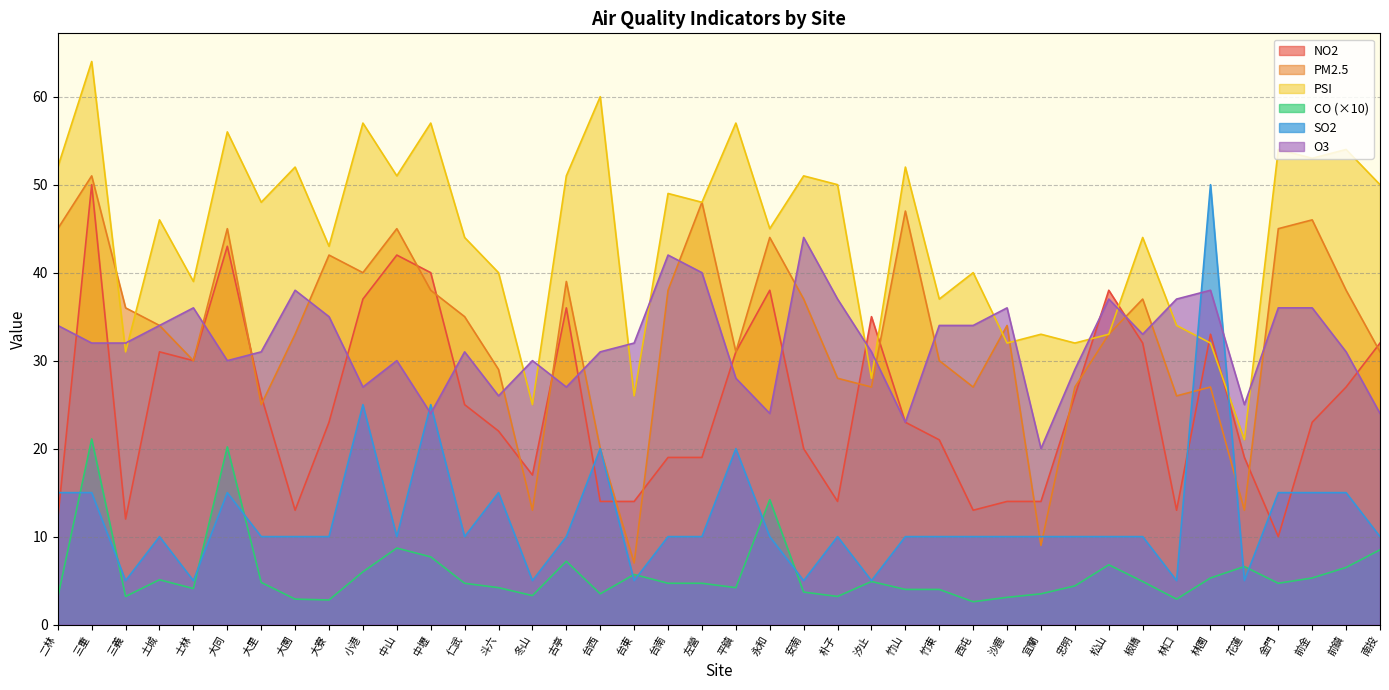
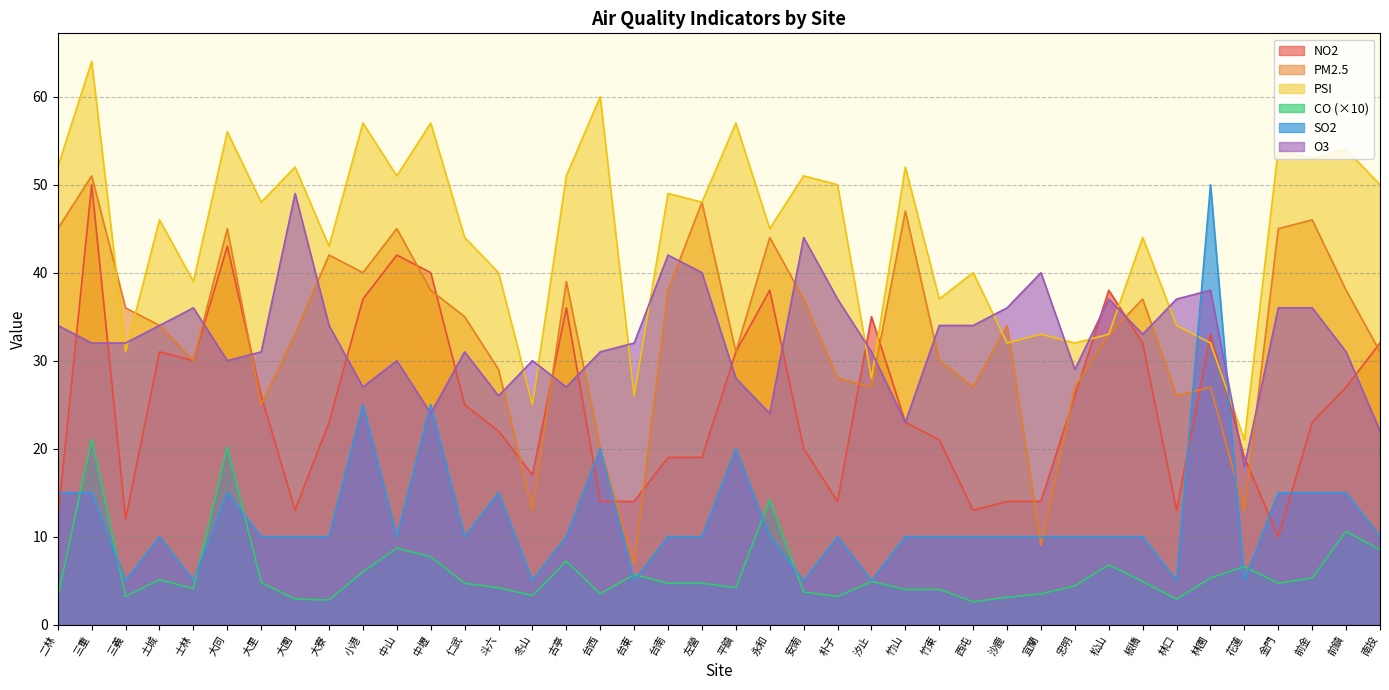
O3, 大園: 38 -> 49
O3, 大寮: 35 -> 34
O3, 宜蘭: 20 -> 40
O3, 花蓮: 25 -> 18
CO (×10), 前鎮: 7 -> 11
O3, 南投: 24 -> 22
